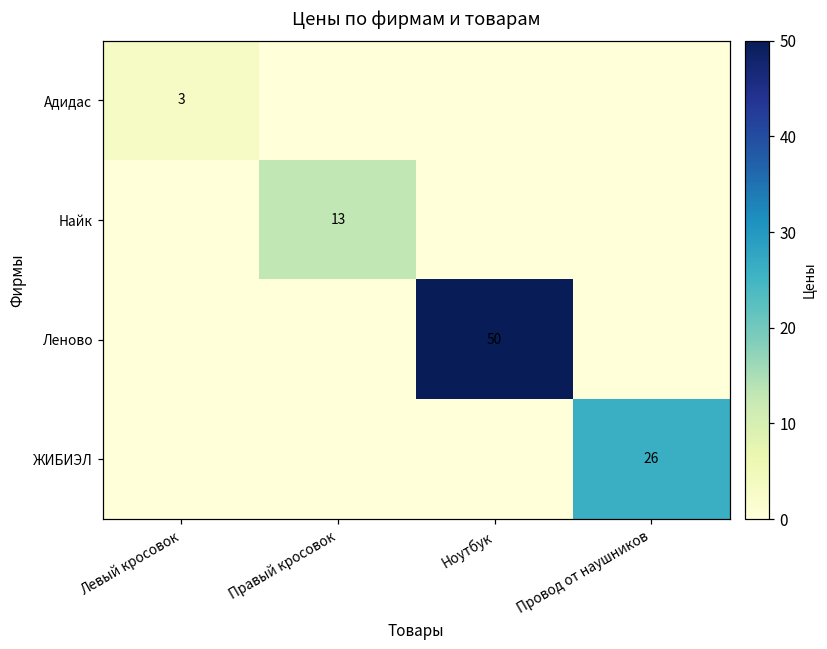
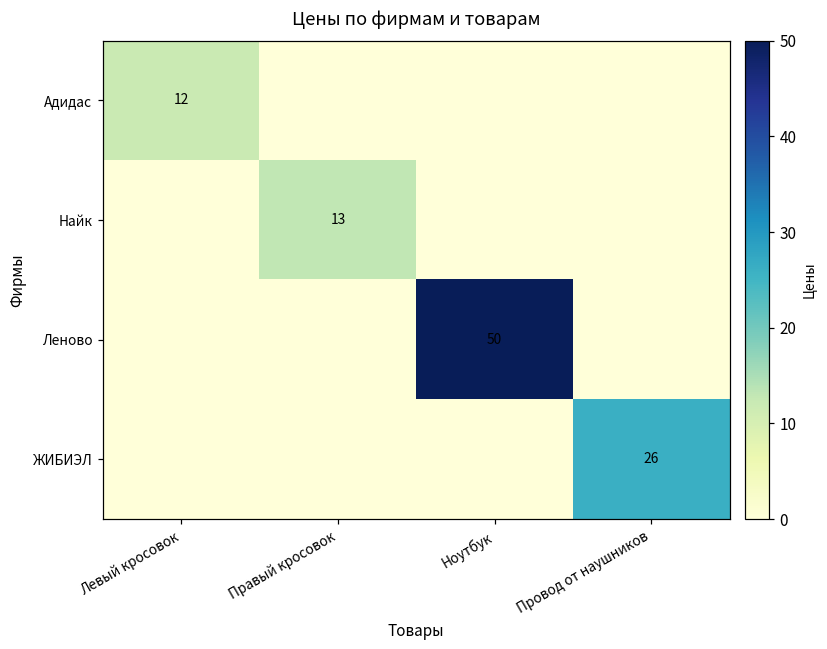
Адидас, Левый кросовок: 3 -> 12
